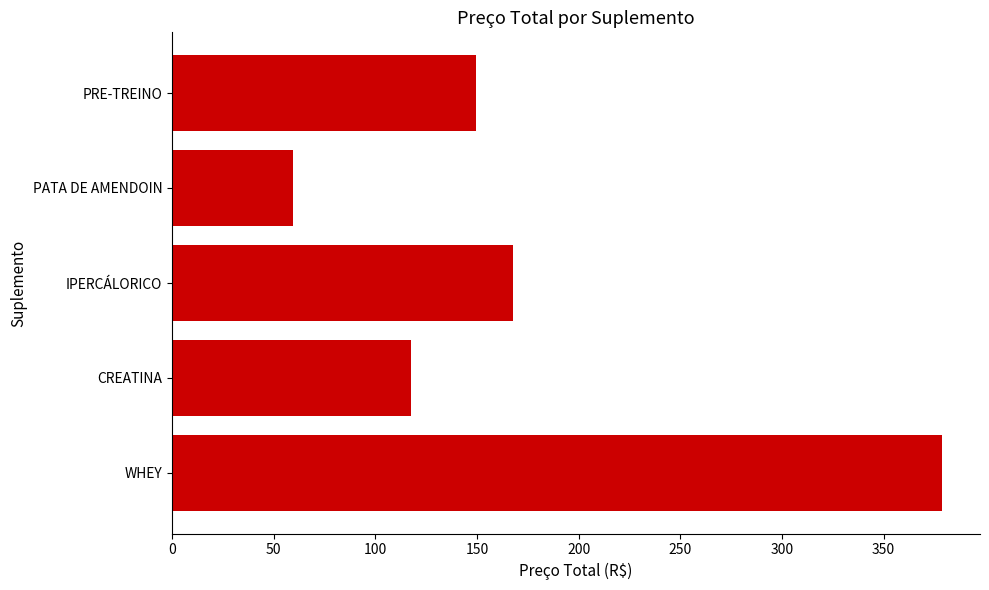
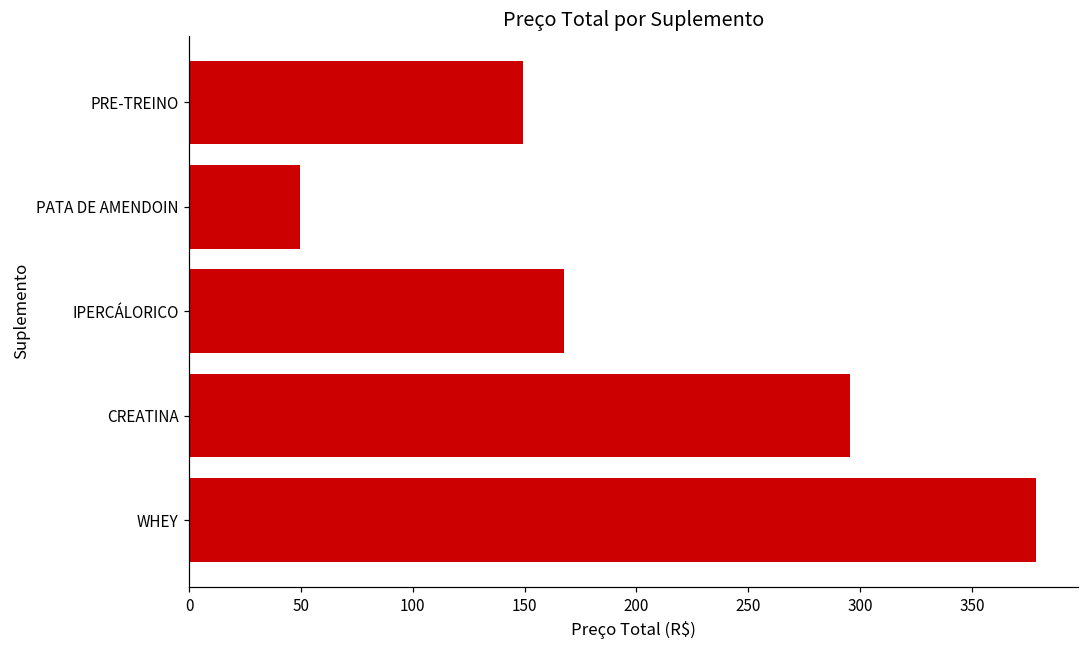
PATA DE AMENDOIN: 60 -> 50
CREATINA: 118 -> 295
